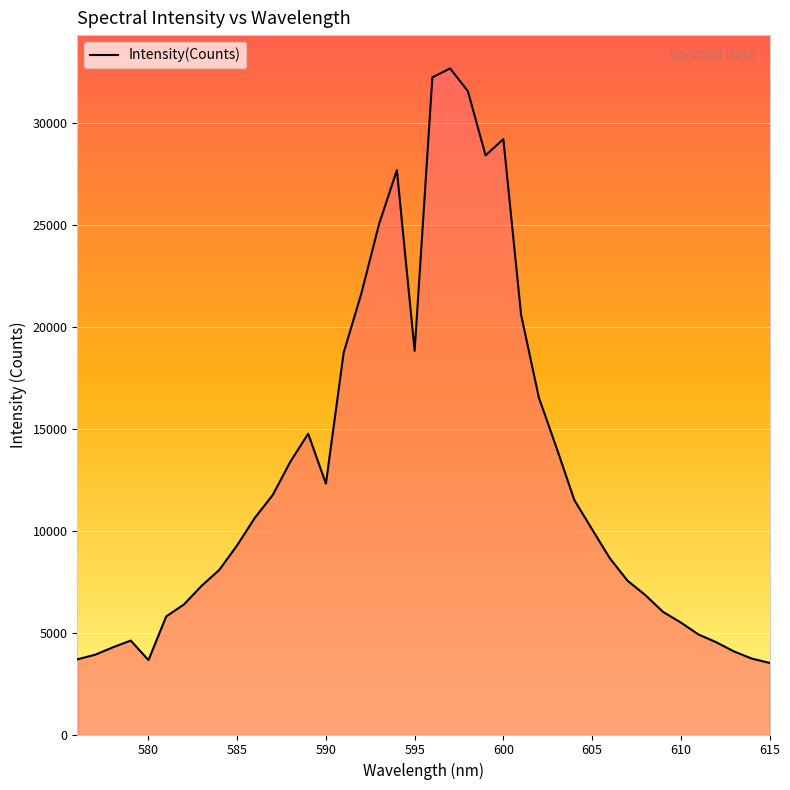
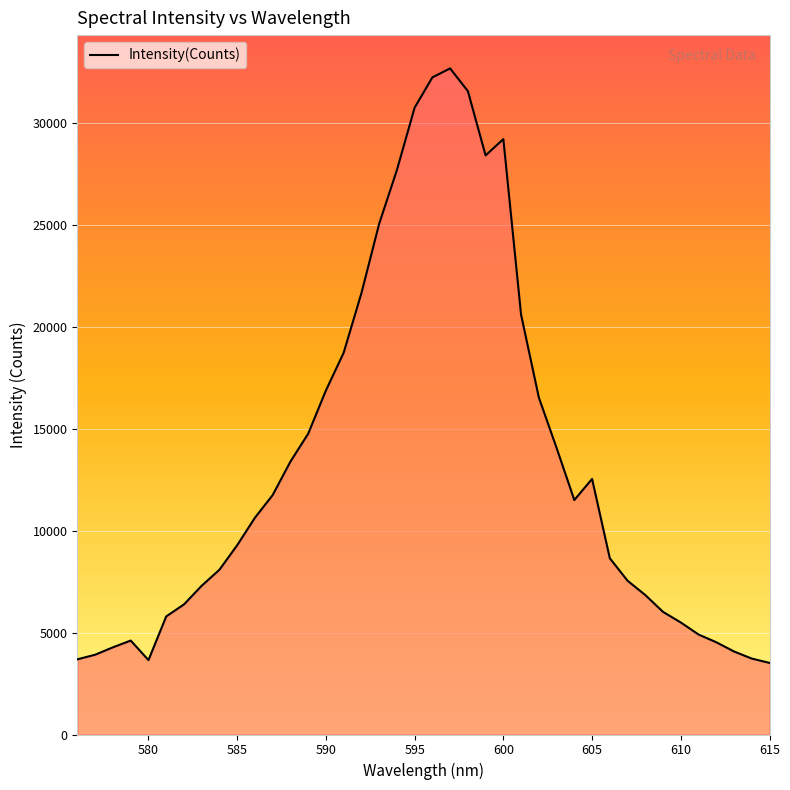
590: 12300 -> 16900
595: 18800 -> 30700
605: 10100 -> 12500
